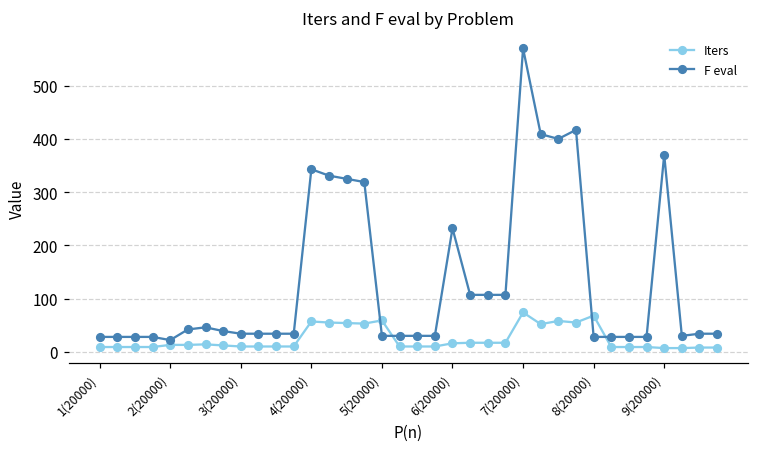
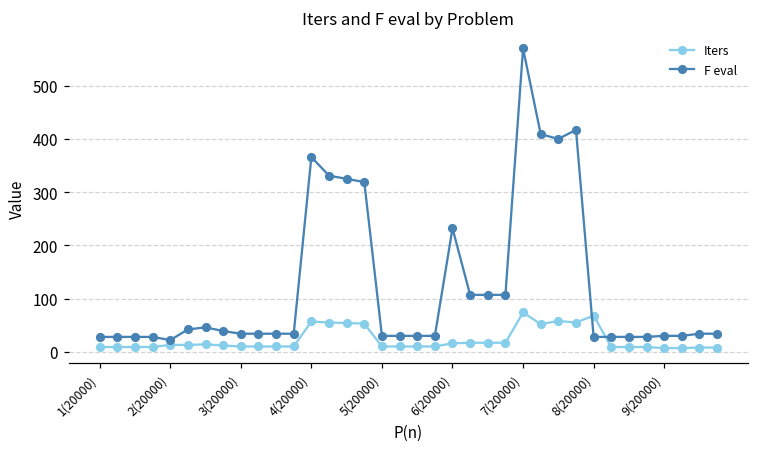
F eval, 4(20000): 340 -> 370
Iters, 5(20000): 60 -> 10
F eval, 9(20000): 370 -> 30
